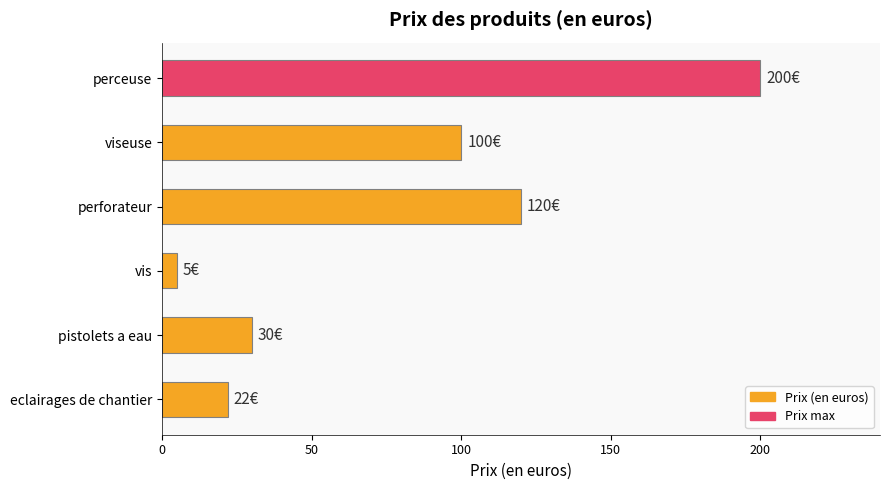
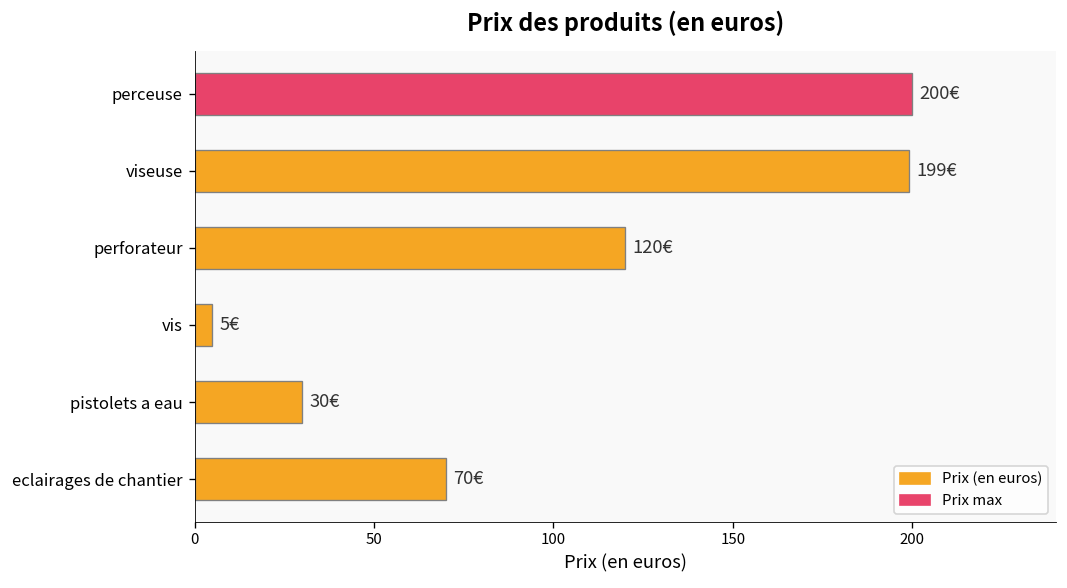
viseuse: 100€ -> 199€
eclairages de chantier: 22€ -> 70€
